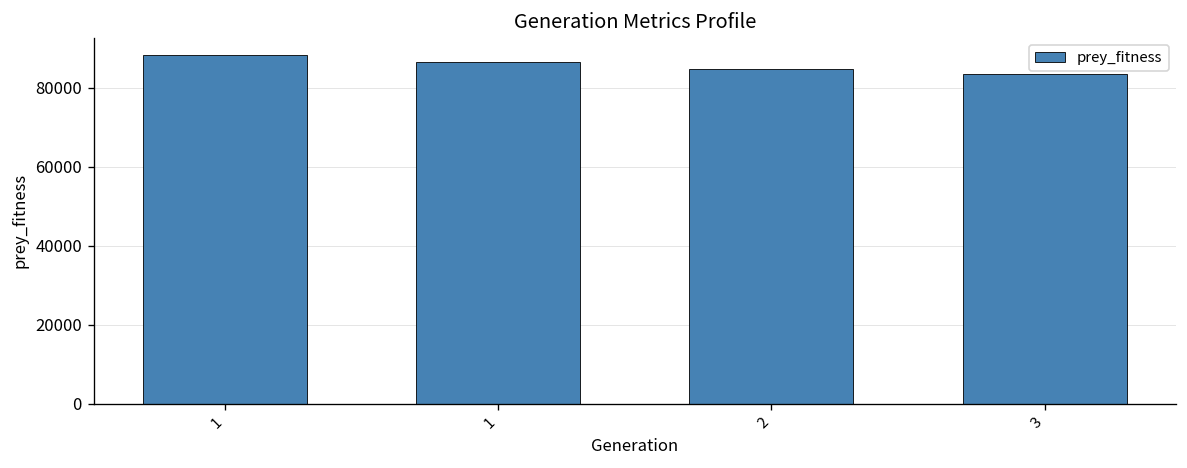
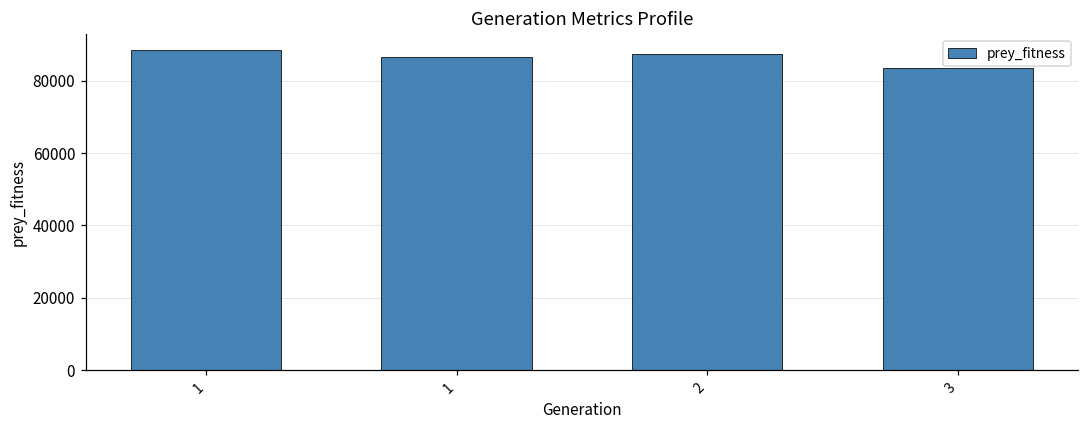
2: 85000 -> 87000
